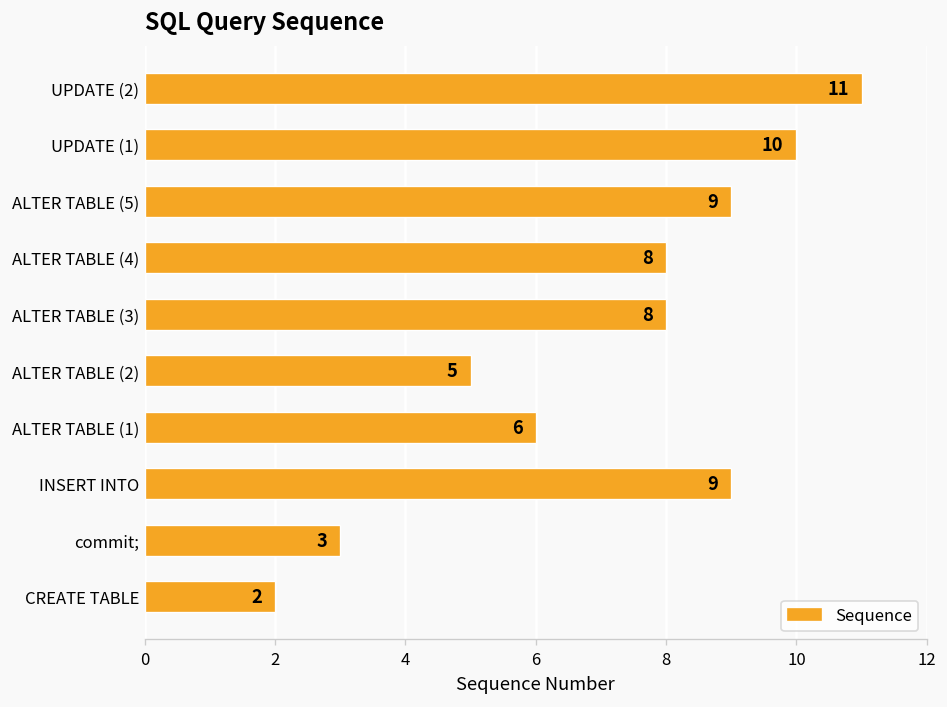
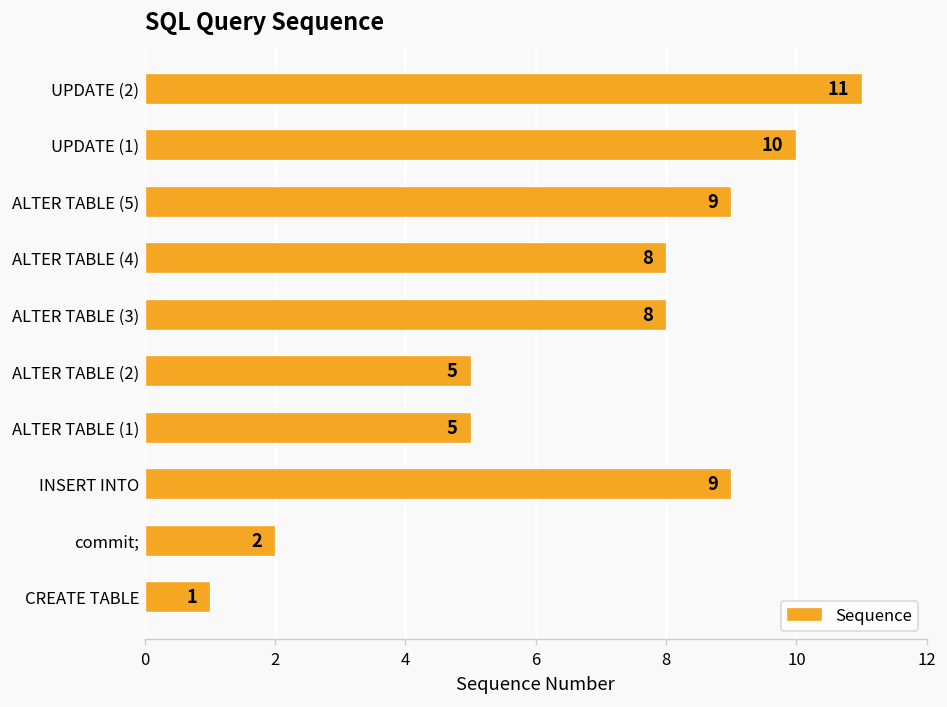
ALTER TABLE (1): 6 -> 5
commit;: 3 -> 2
CREATE TABLE: 2 -> 1
